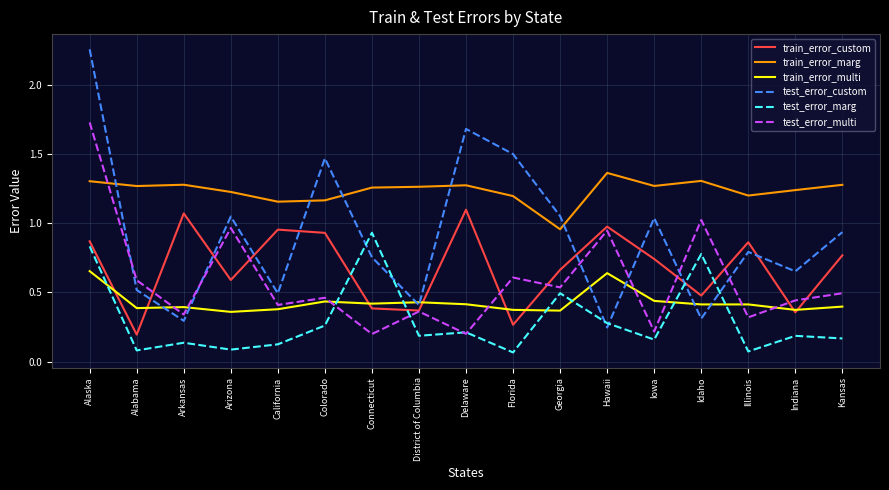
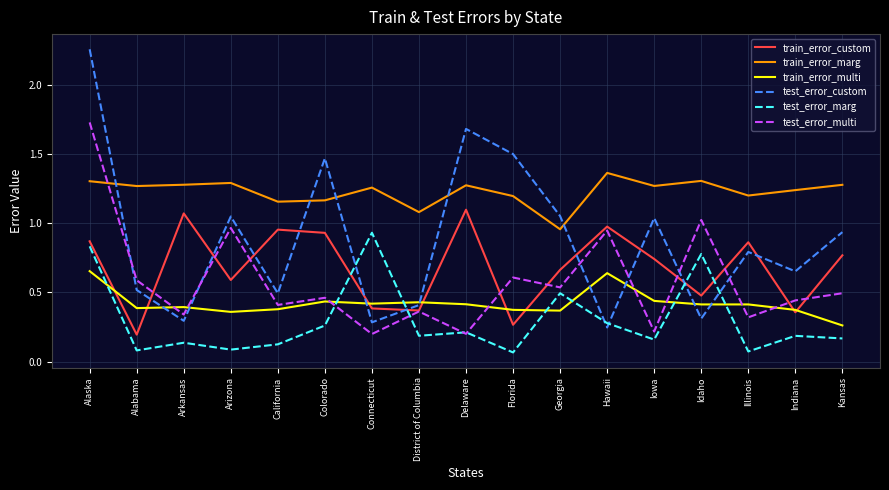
train_error_marg, Arizona: 1.23 -> 1.29
test_error_custom, Connecticut: 0.75 -> 0.28
train_error_marg, District of Columbia: 1.26 -> 1.08
train_error_multi, Kansas: 0.40 -> 0.26
